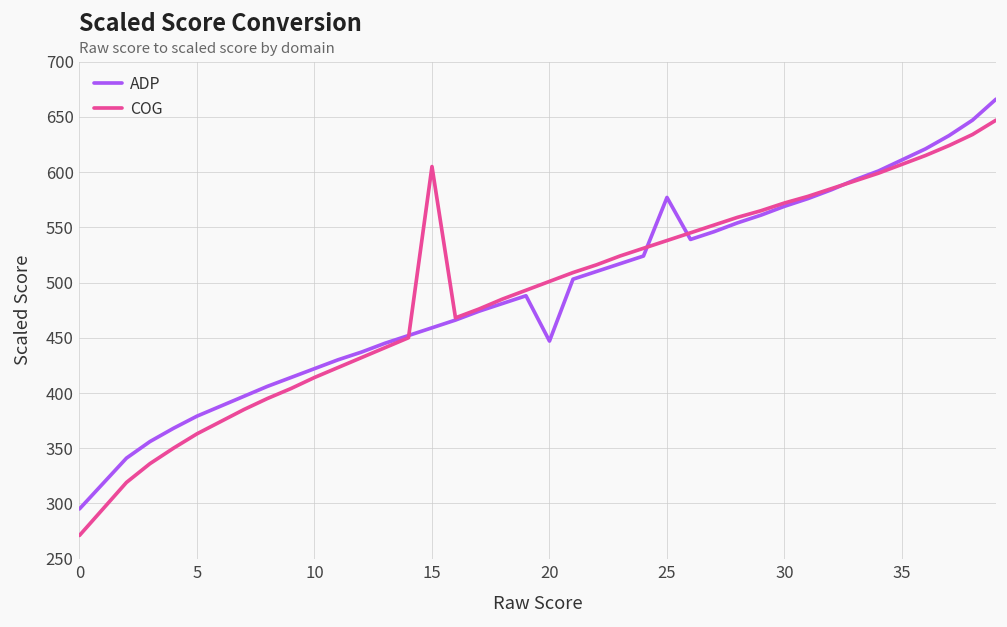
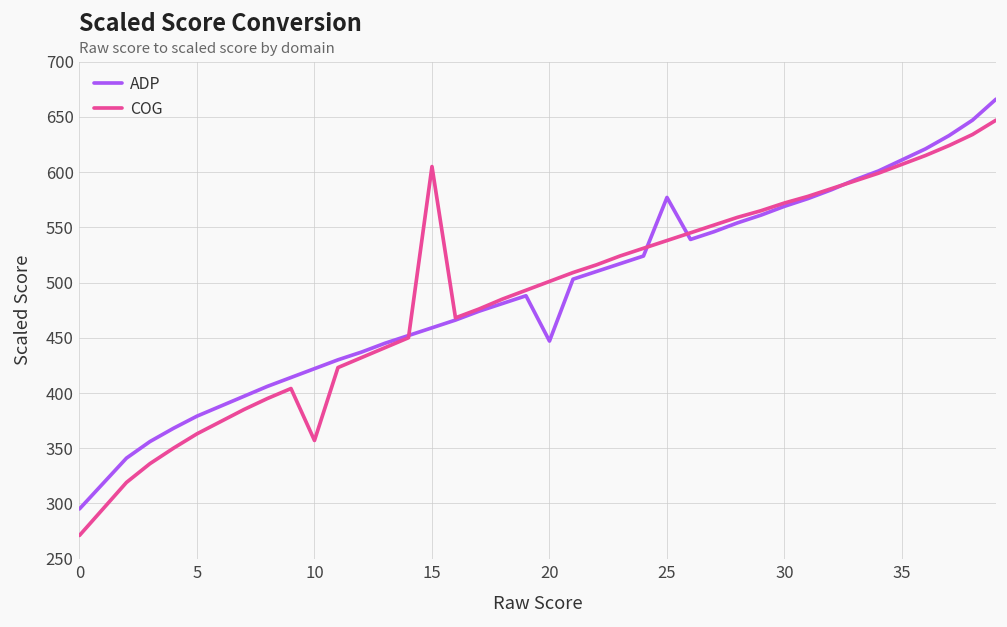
COG, 10: 410 -> 360
